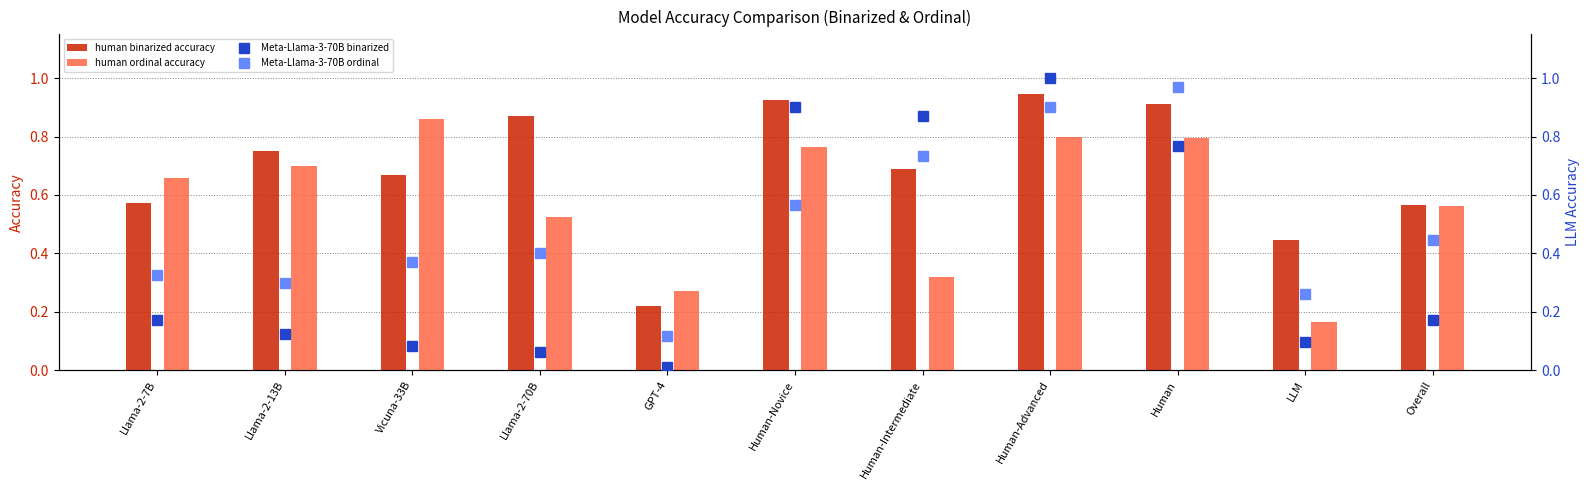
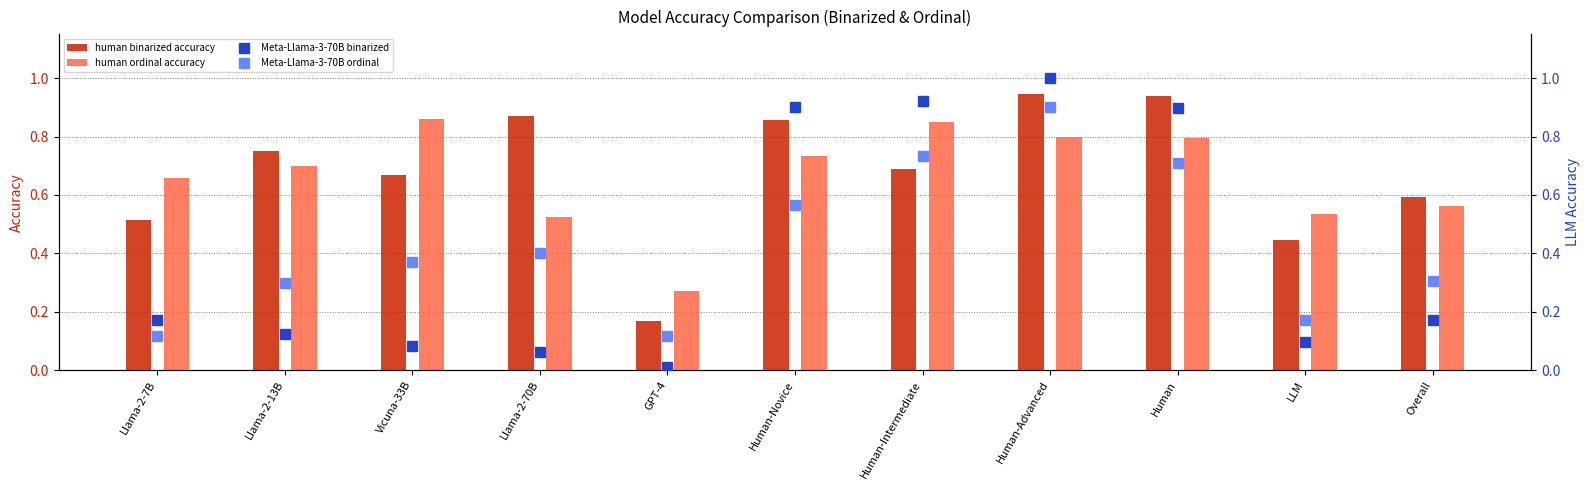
human binarized accuracy, Llama-2-7B: 0.57 -> 0.51
human binarized accuracy, GPT-4: 0.22 -> 0.17
human binarized accuracy, Human-Novice: 0.93 -> 0.86
human ordinal accuracy, Human-Novice: 0.76 -> 0.73
human ordinal accuracy, Human-Intermediate: 0.32 -> 0.85
human binarized accuracy, Human: 0.91 -> 0.94
human ordinal accuracy, LLM: 0.17 -> 0.53
human binarized accuracy, Overall: 0.56 -> 0.59
Meta-Llama-3-70B ordinal, Llama-2-7B: 0.32 -> 0.12
Meta-Llama-3-70B binarized, Human-Intermediate: 0.87 -> 0.92
Meta-Llama-3-70B binarized, Human: 0.77 -> 0.90
Meta-Llama-3-70B ordinal, Human: 0.97 -> 0.71
Meta-Llama-3-70B ordinal, LLM: 0.26 -> 0.17
Meta-Llama-3-70B ordinal, Overall: 0.44 -> 0.31
